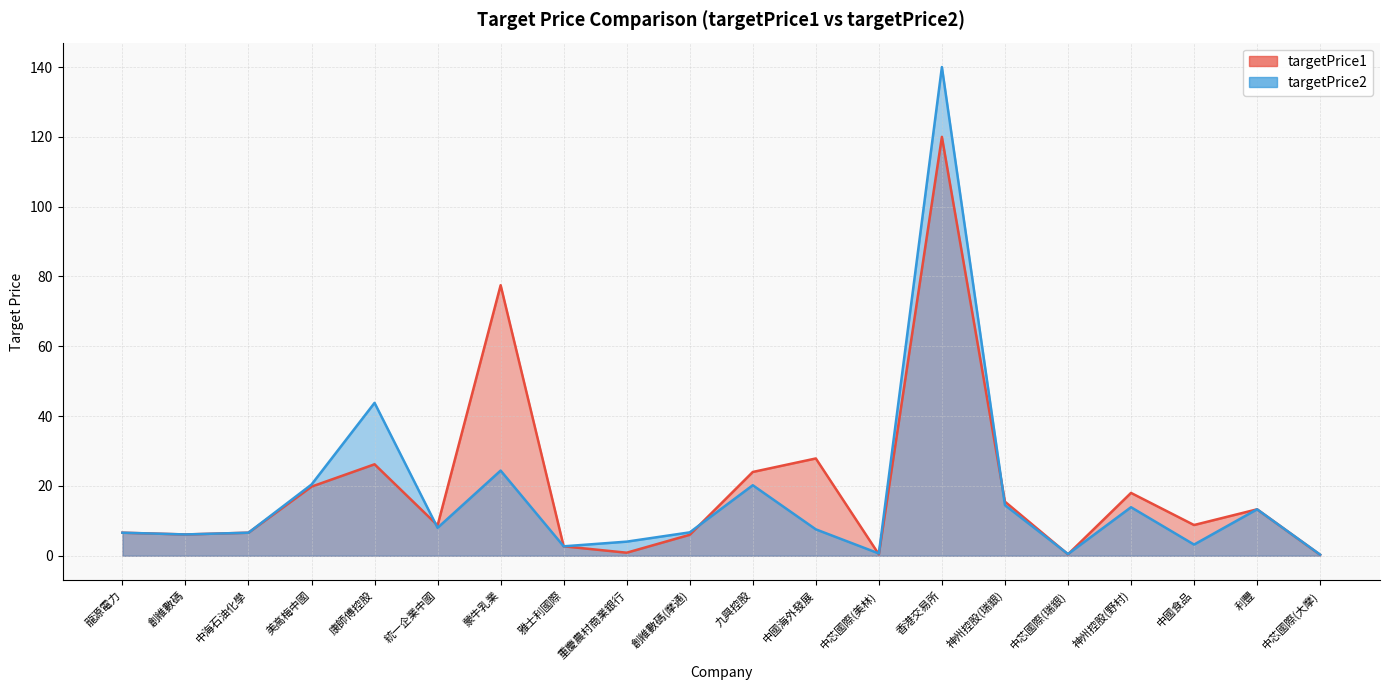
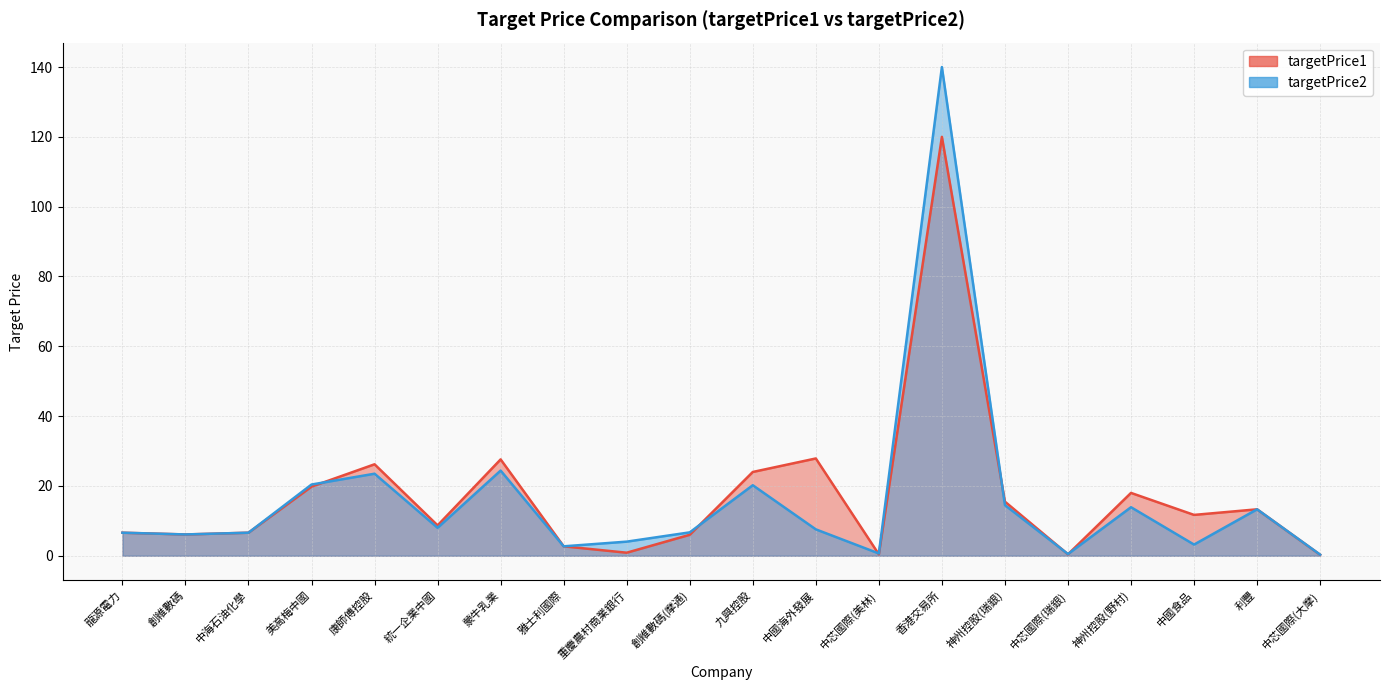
targetPrice2, 康師傅控股: 44 -> 24
targetPrice1, 蒙牛乳業: 78 -> 28
targetPrice1, 中國食品: 9 -> 12
